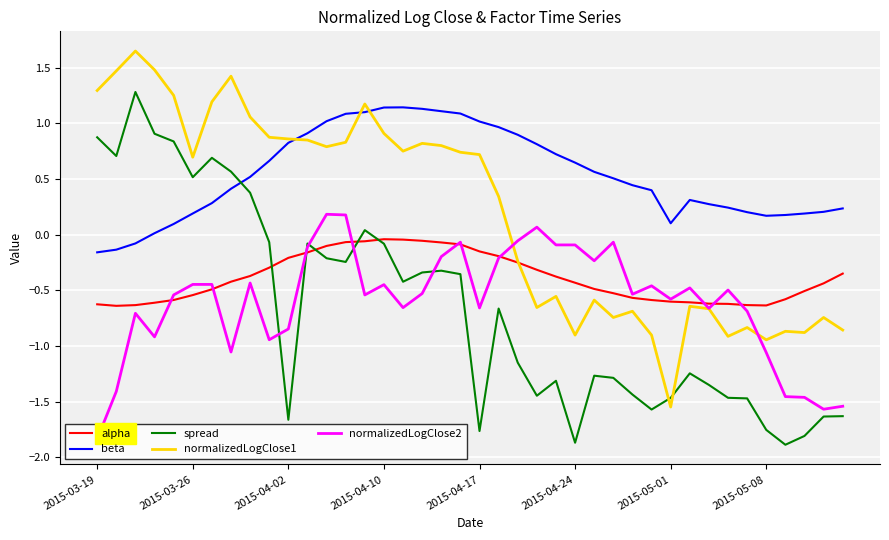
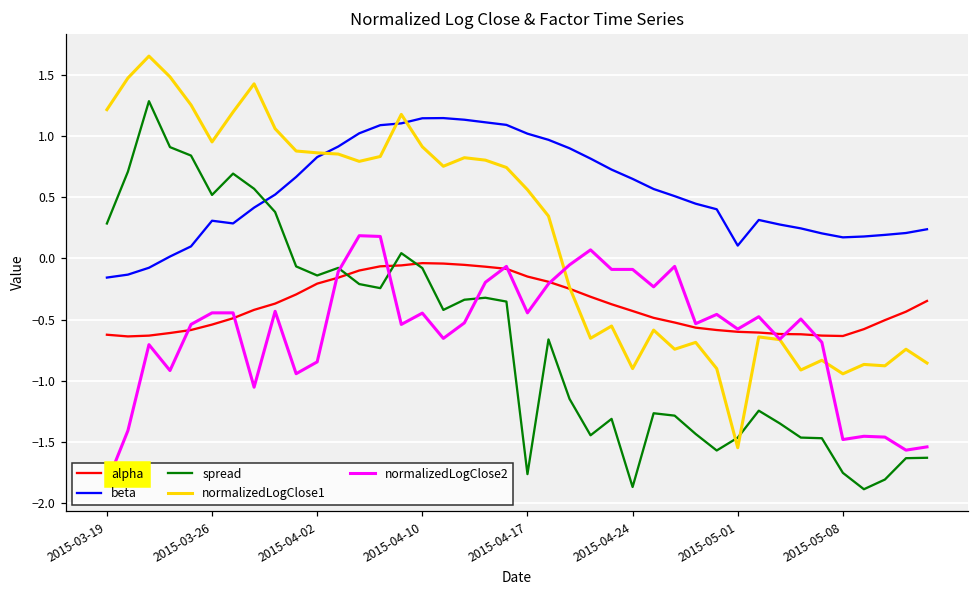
spread, 2015-03-19: 0.88 -> 0.28
normalizedLogClose1, 2015-03-19: 1.30 -> 1.21
beta, 2015-03-26: 0.19 -> 0.31
normalizedLogClose1, 2015-03-26: 0.70 -> 0.95
spread, 2015-04-02: -1.66 -> -0.14
normalizedLogClose1, 2015-04-17: 0.72 -> 0.56
normalizedLogClose2, 2015-04-17: -0.66 -> -0.45
normalizedLogClose2, 2015-05-08: -1.06 -> -1.48
